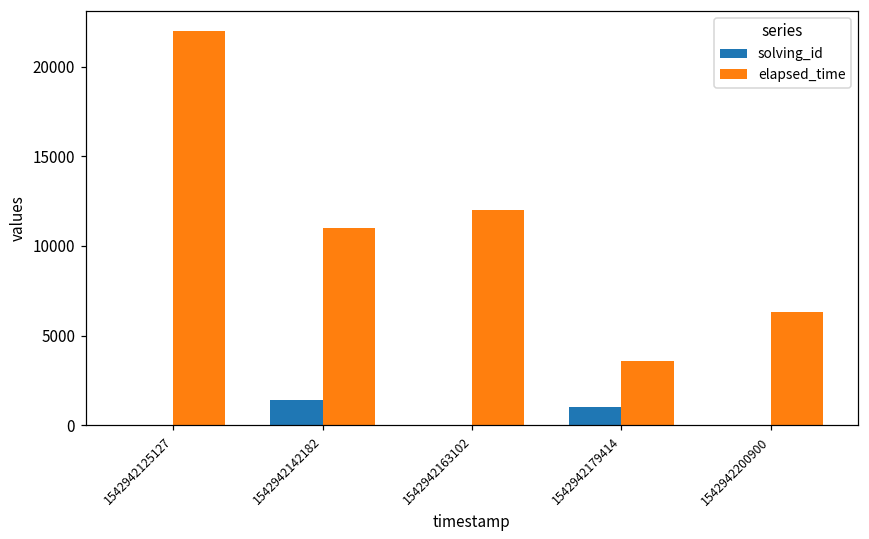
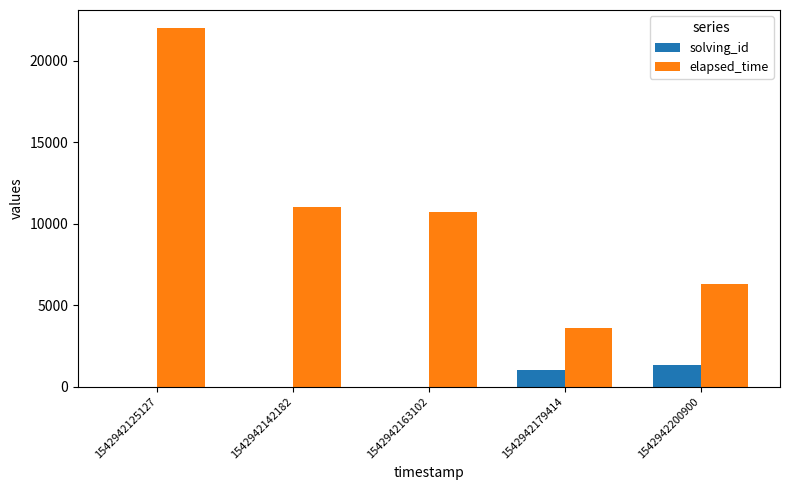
solving_id, 1542942142182: 1400 -> 0
elapsed_time, 1542942163102: 12000 -> 10700
solving_id, 1542942200900: 0 -> 1300
